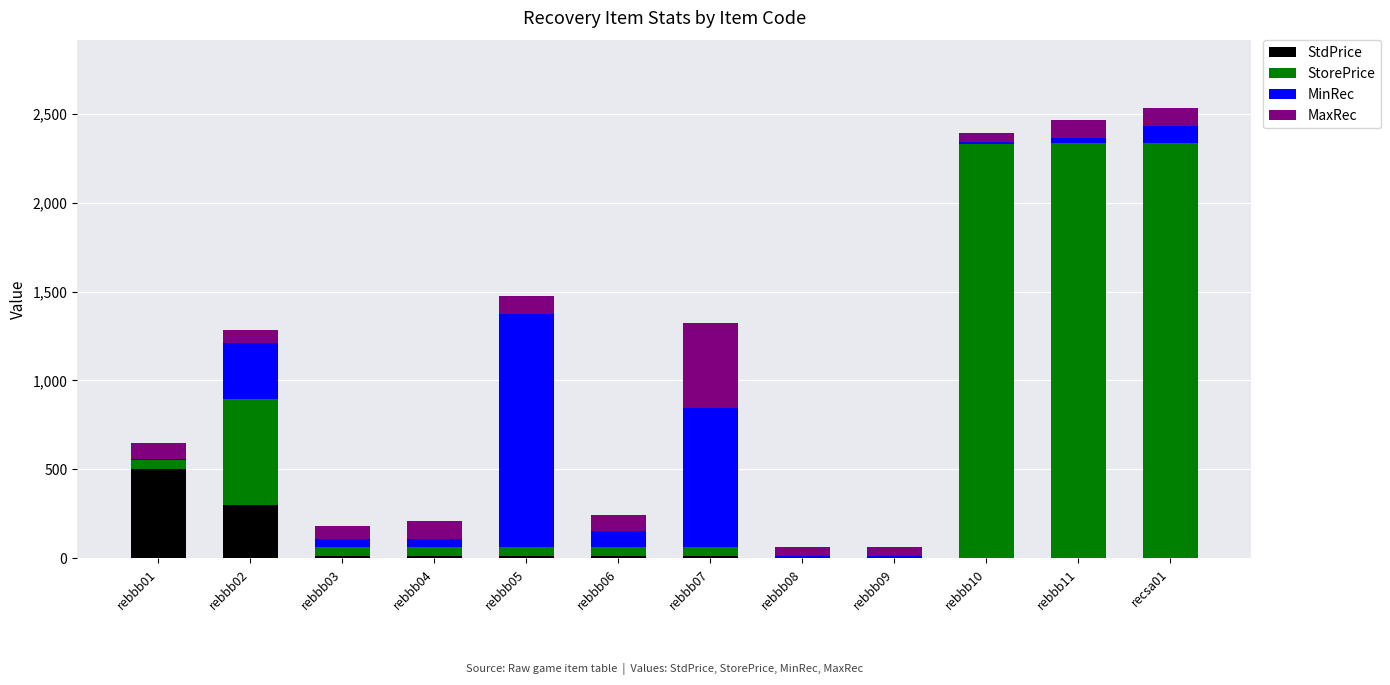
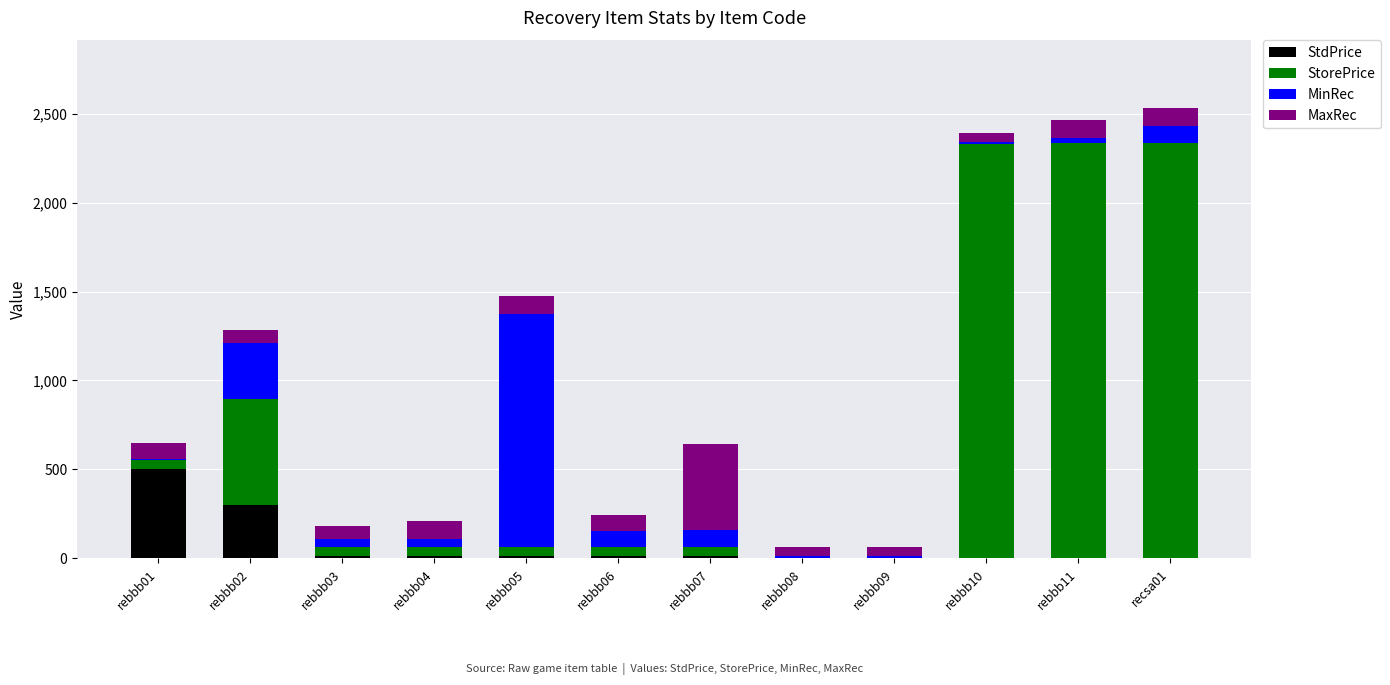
MinRec, rebbb07: 780 -> 100
